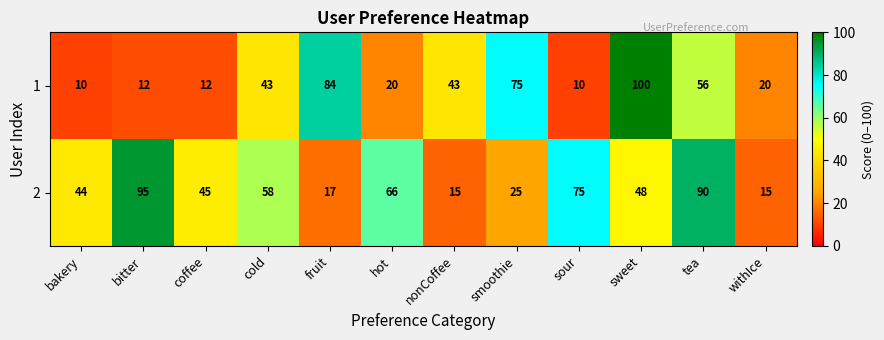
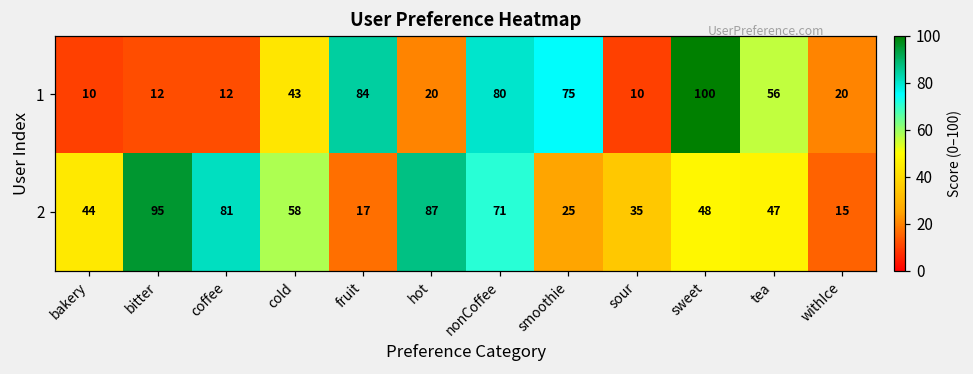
1, nonCoffee: 43 -> 80
2, coffee: 45 -> 81
2, hot: 66 -> 87
2, nonCoffee: 15 -> 71
2, sour: 75 -> 35
2, tea: 90 -> 47
